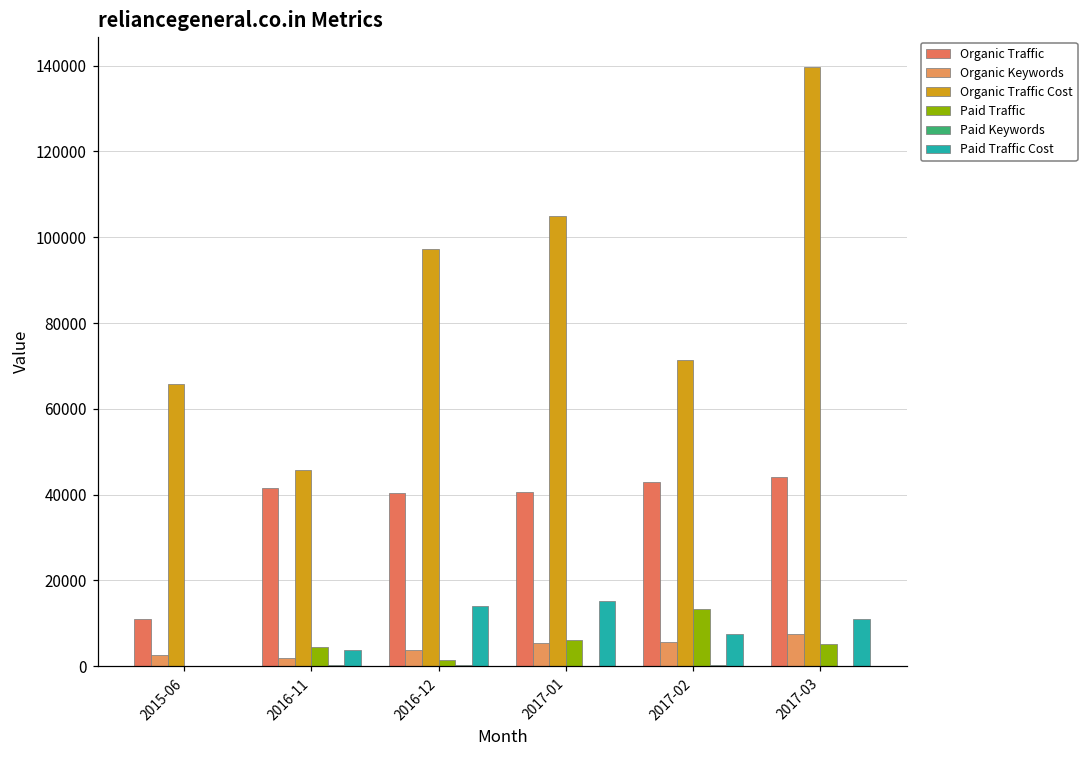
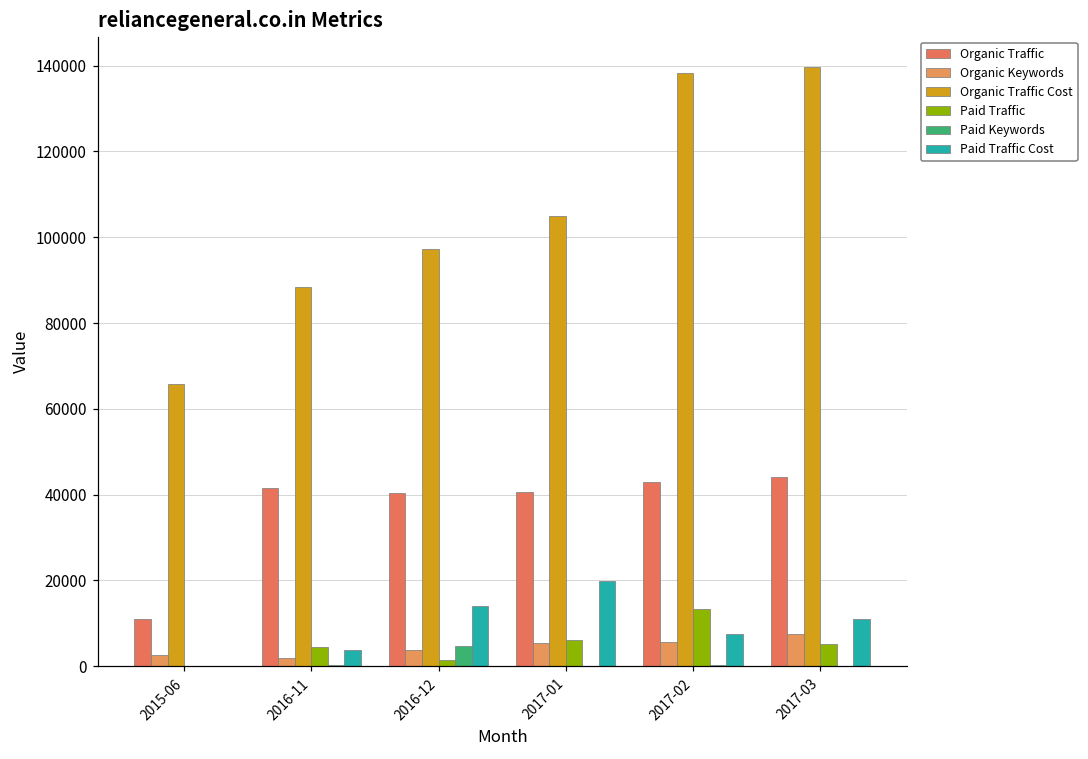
Organic Traffic Cost, 2016-11: 46000 -> 88000
Paid Keywords, 2016-12: 0 -> 5000
Paid Traffic Cost, 2017-01: 15000 -> 20000
Organic Traffic Cost, 2017-02: 71000 -> 138000
